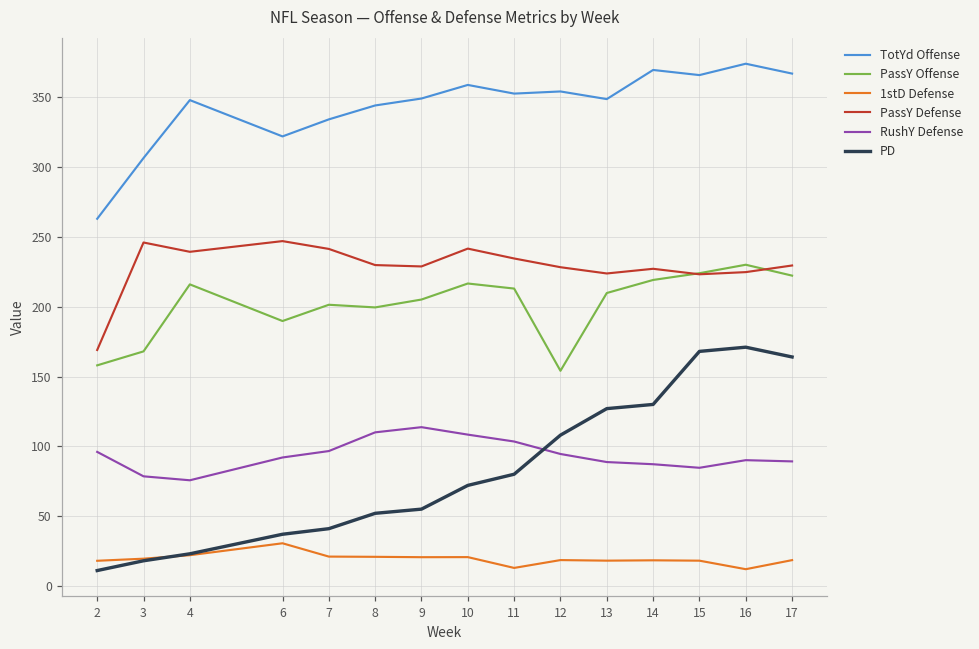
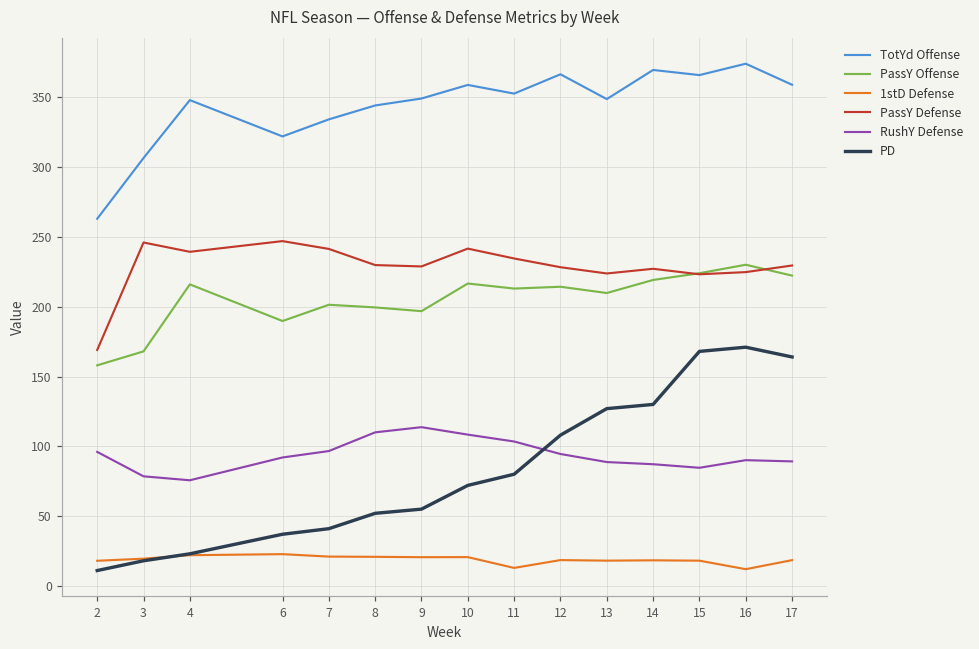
1stD Defense, 6: 31 -> 23
PassY Offense, 9: 205 -> 197
TotYd Offense, 12: 354 -> 367
PassY Offense, 12: 154 -> 214
TotYd Offense, 17: 367 -> 359
